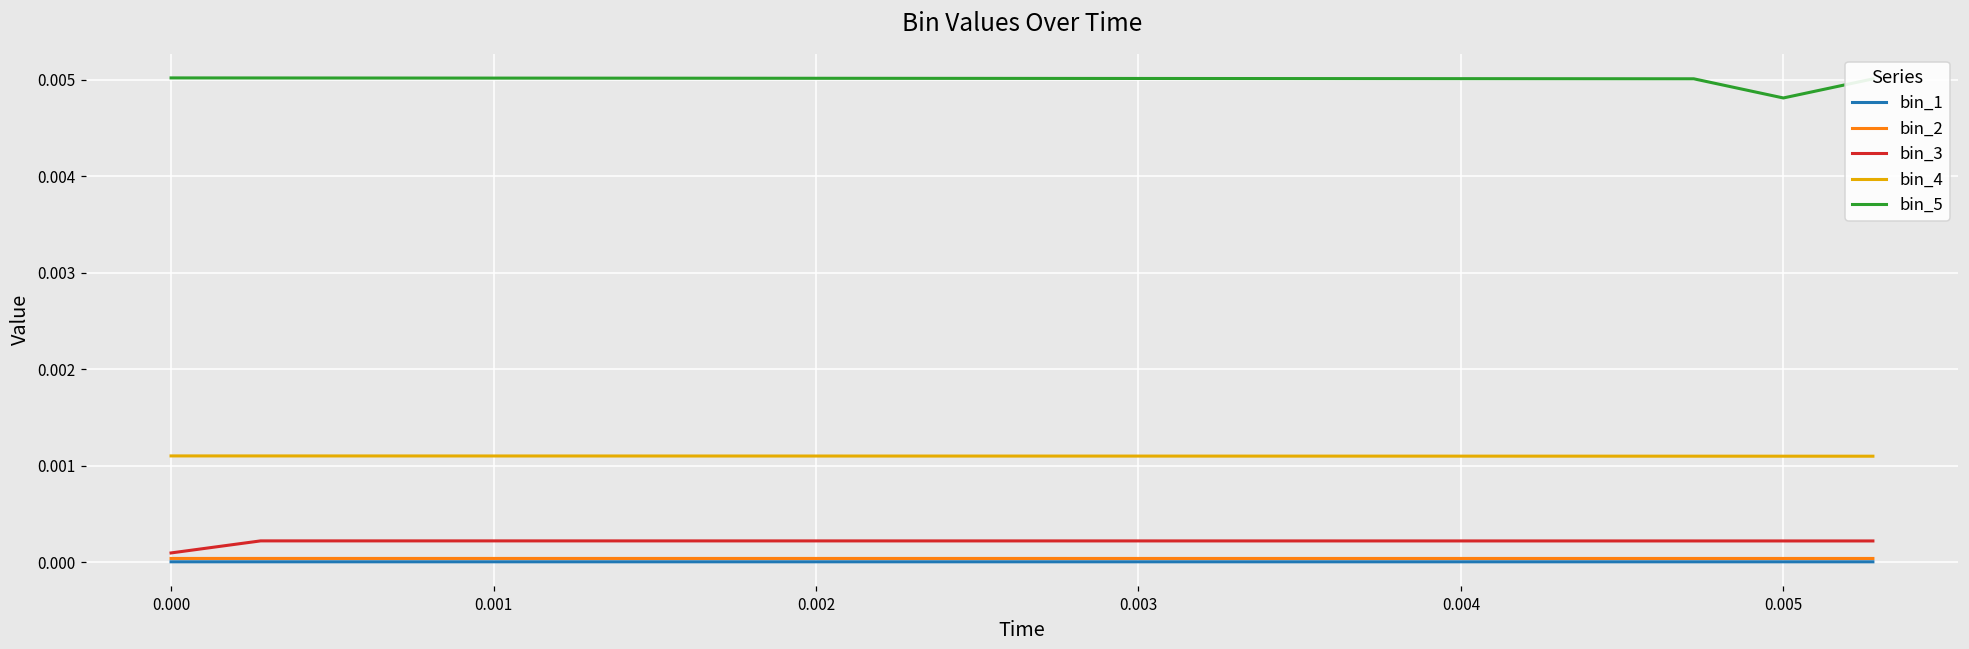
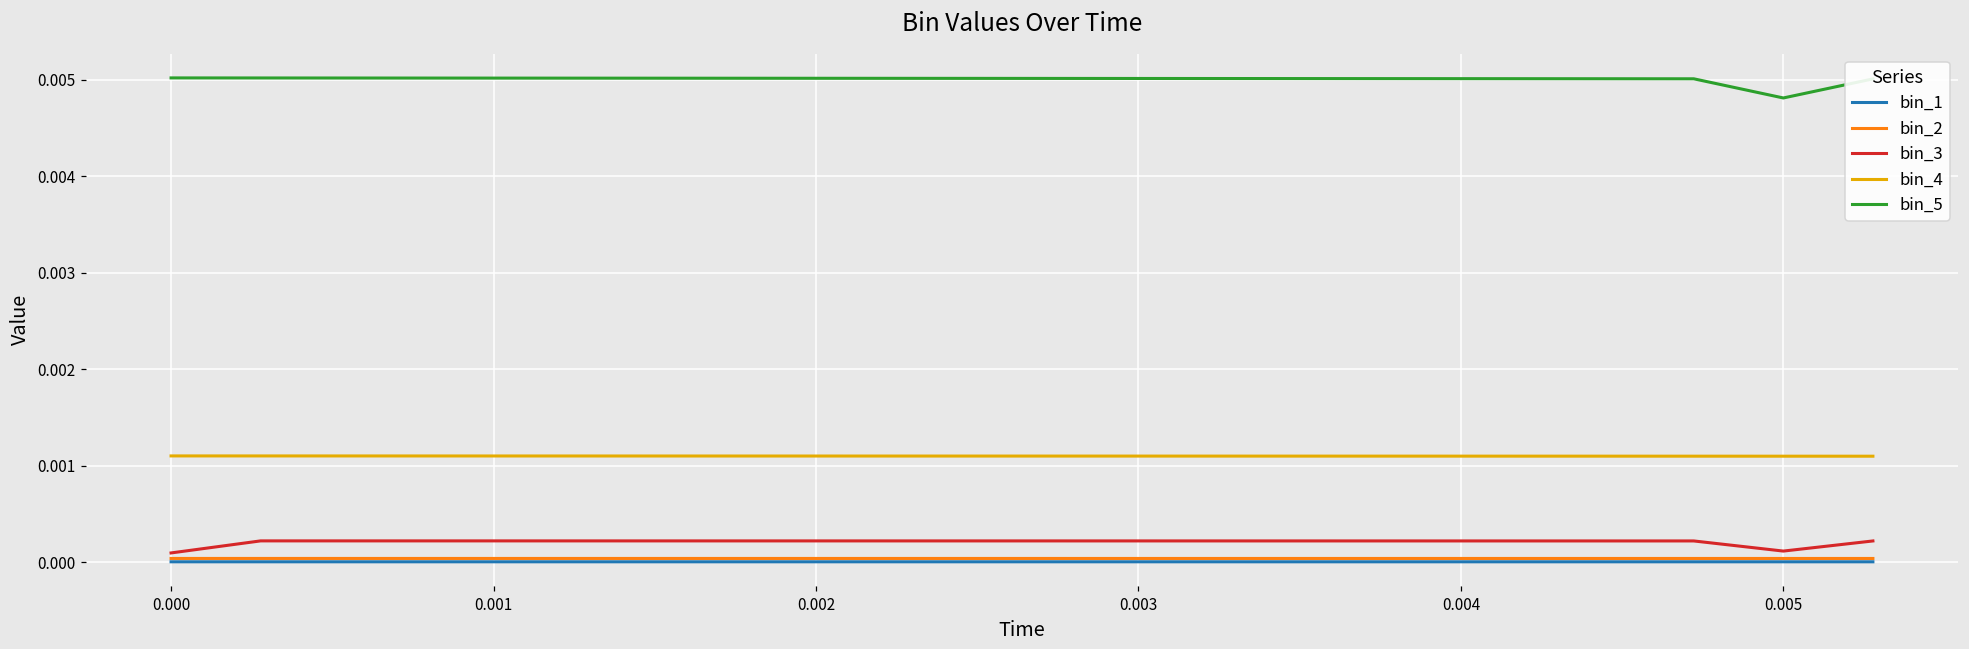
bin_3, 0.005: 0.0002 -> 0.0001
